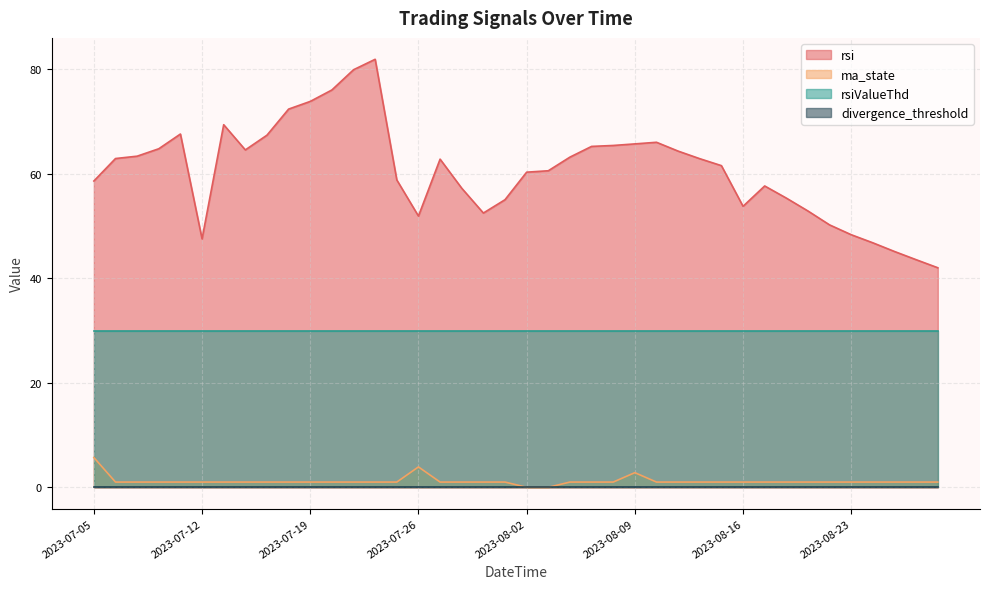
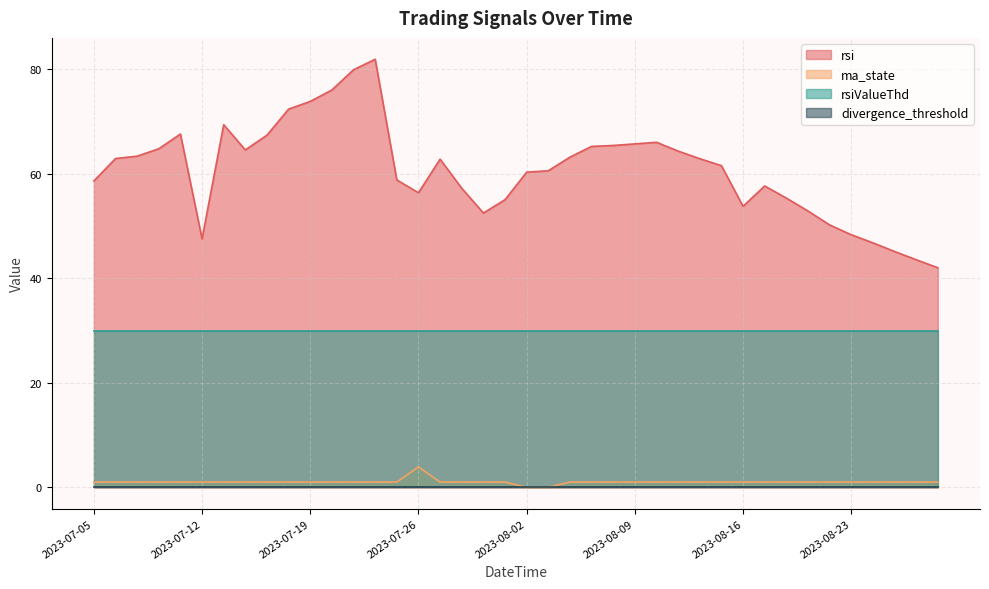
ma_state, 2023-07-05: 6 -> 1
rsi, 2023-07-26: 52 -> 56
ma_state, 2023-08-09: 3 -> 1
